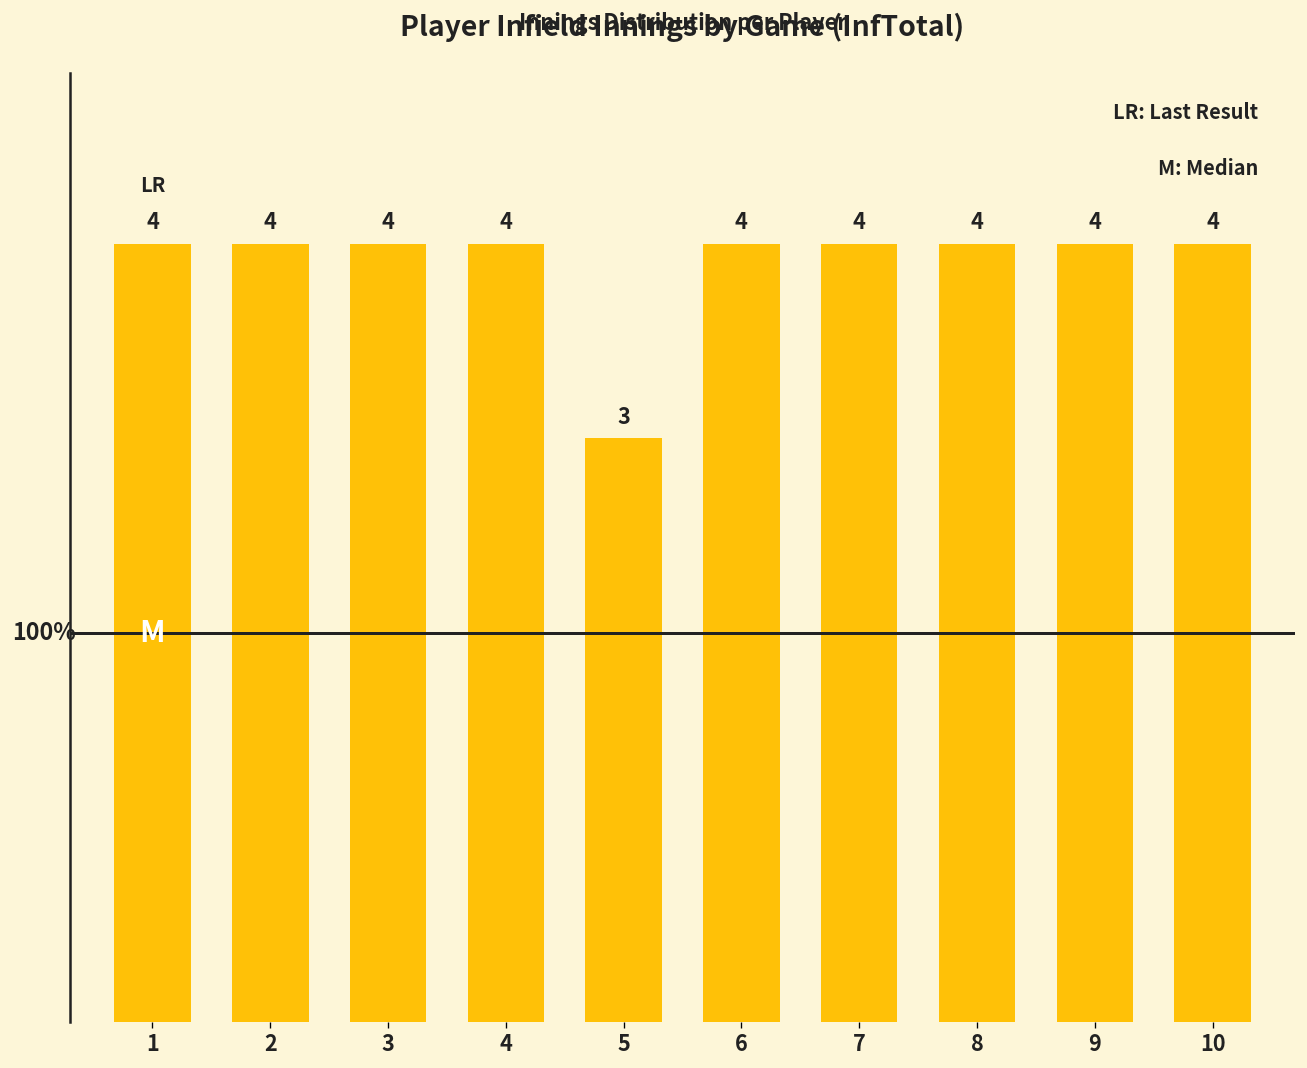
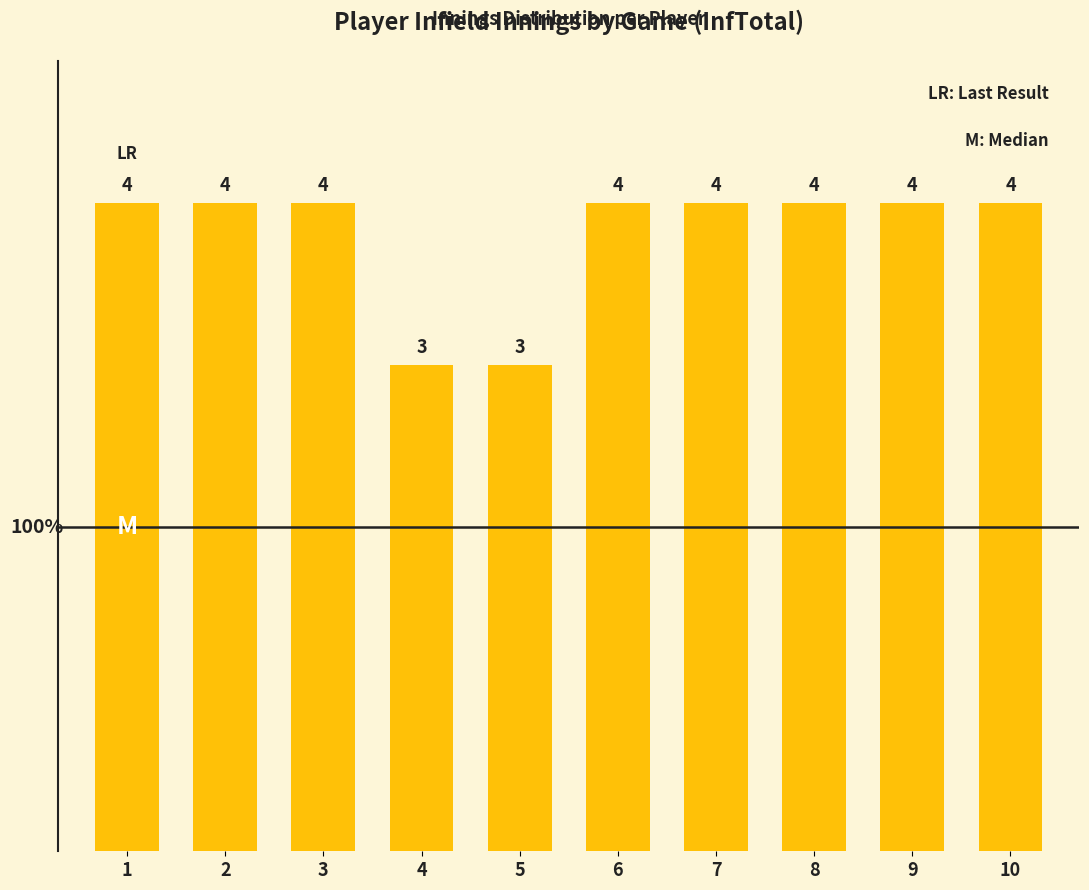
4: 4 -> 3
